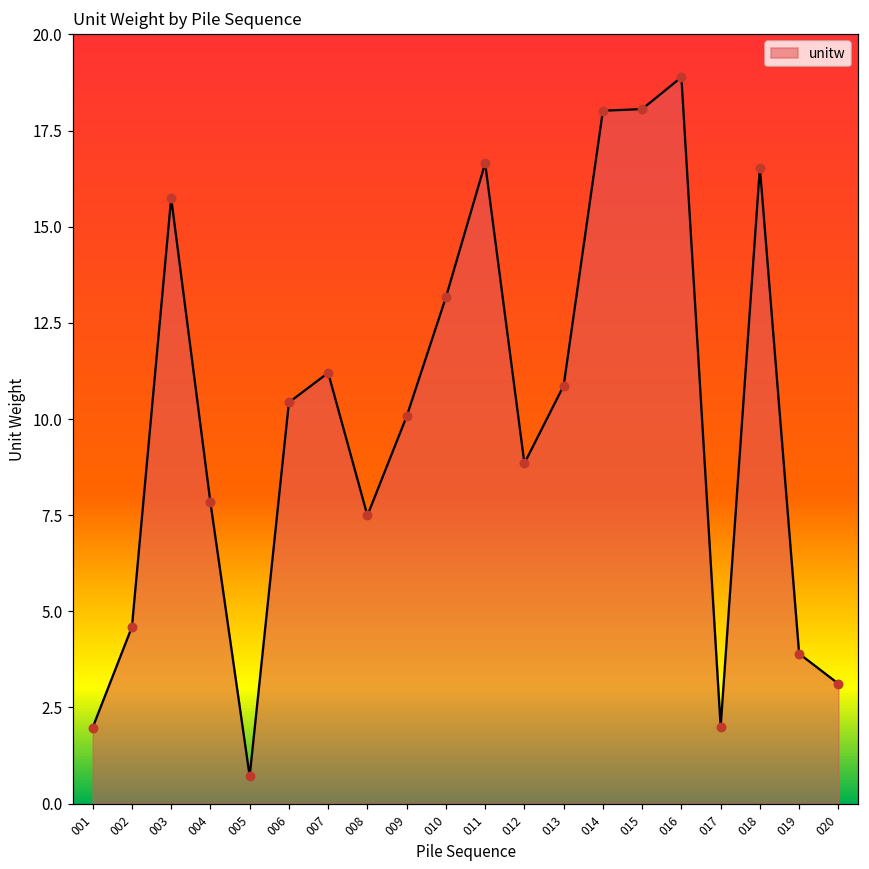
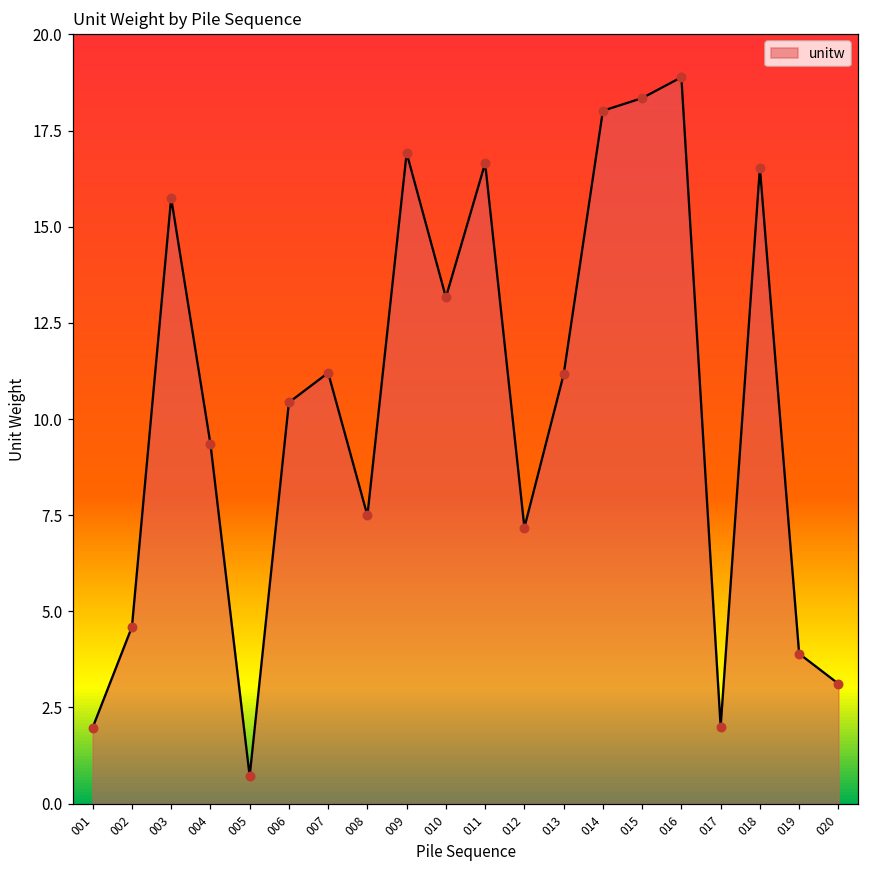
004: 7.8 -> 9.4
009: 10.1 -> 16.9
012: 8.8 -> 7.2
013: 10.9 -> 11.2
015: 18.1 -> 18.3
